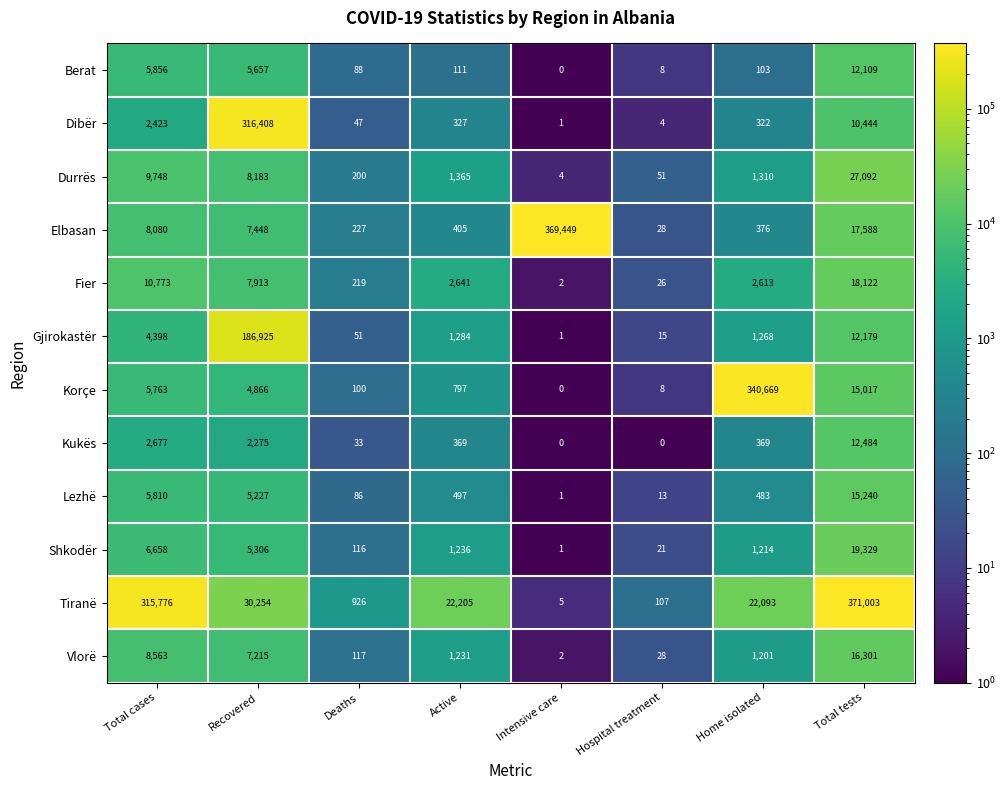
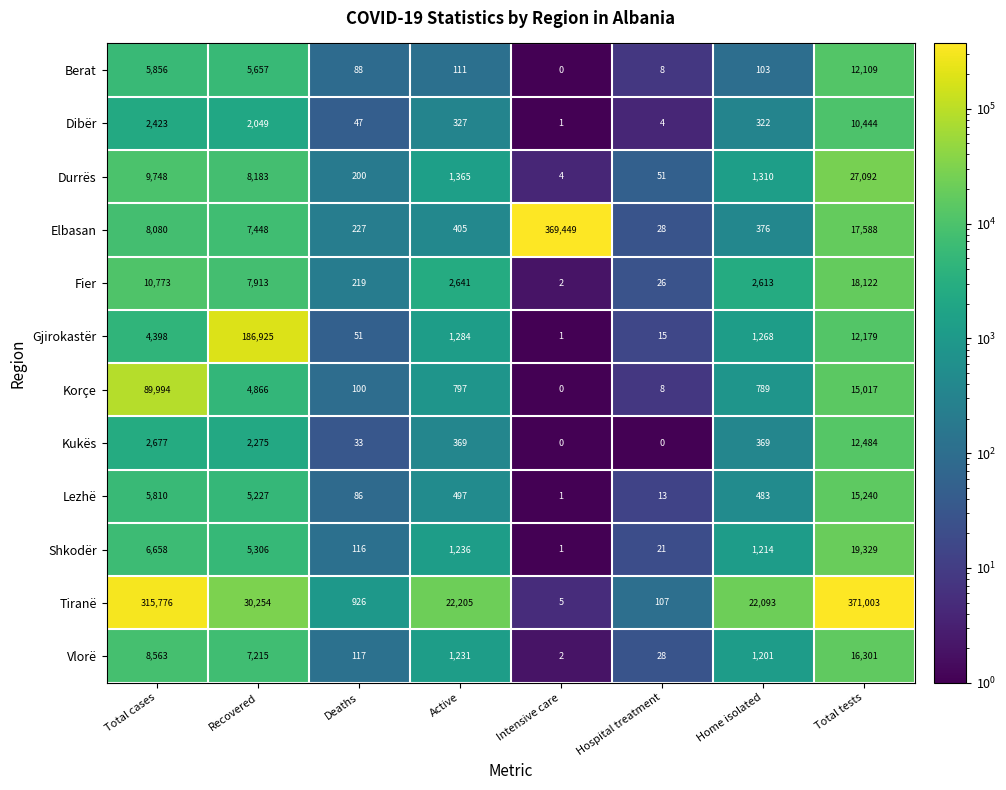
Dibër, Recovered: 316,408 -> 2,049
Korçe, Total cases: 5,763 -> 89,994
Korçe, Home isolated: 340,669 -> 789
